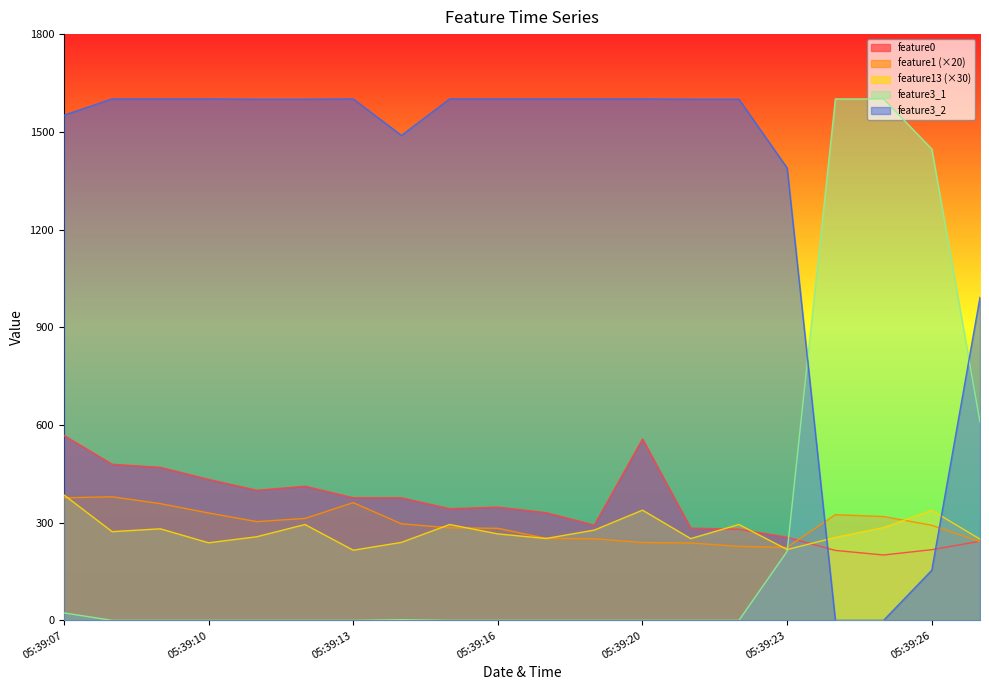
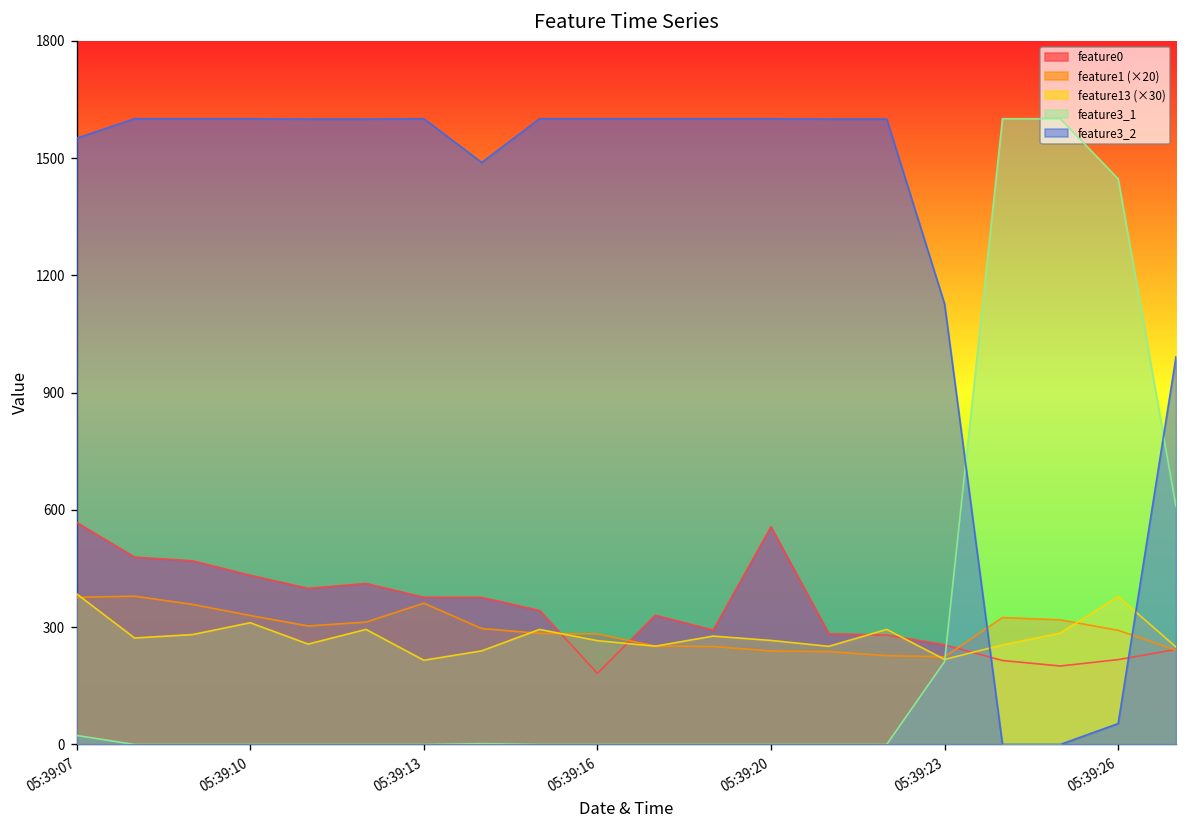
feature13 (×30), 05:39:10: 240 -> 310
feature0, 05:39:16: 350 -> 180
feature13 (×30), 05:39:20: 340 -> 270
feature3_2, 05:39:23: 1390 -> 1130
feature13 (×30), 05:39:26: 340 -> 380
feature3_2, 05:39:26: 150 -> 50
